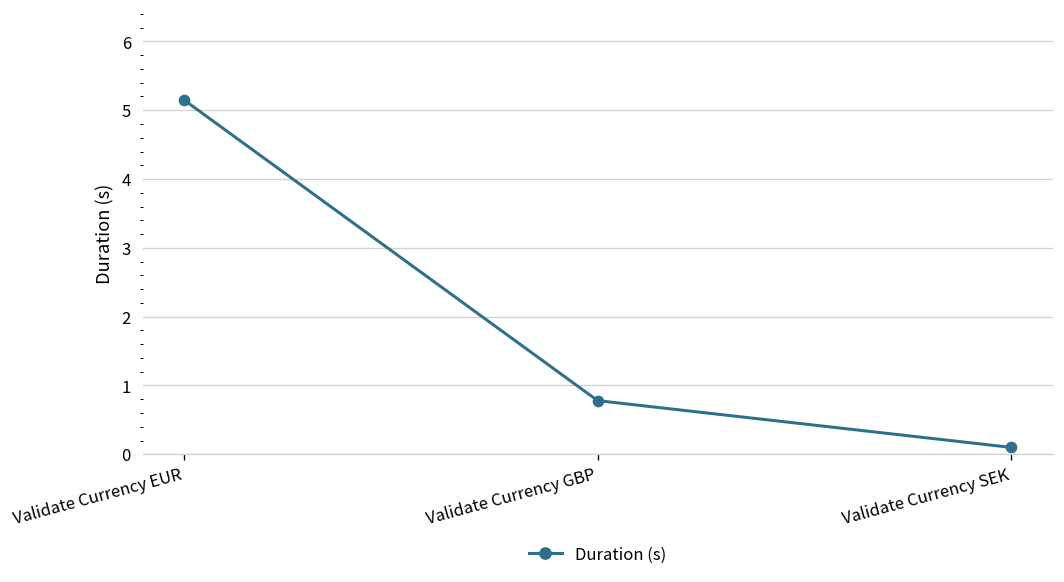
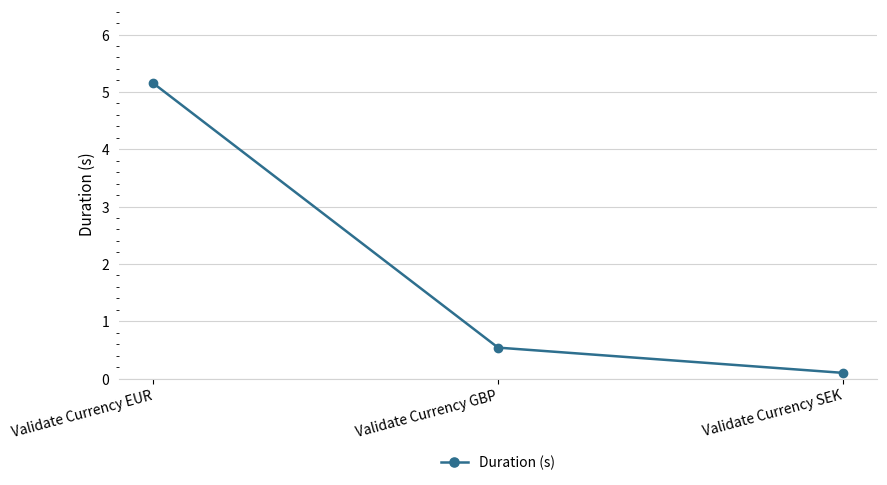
Validate Currency GBP: 0.8 -> 0.5
